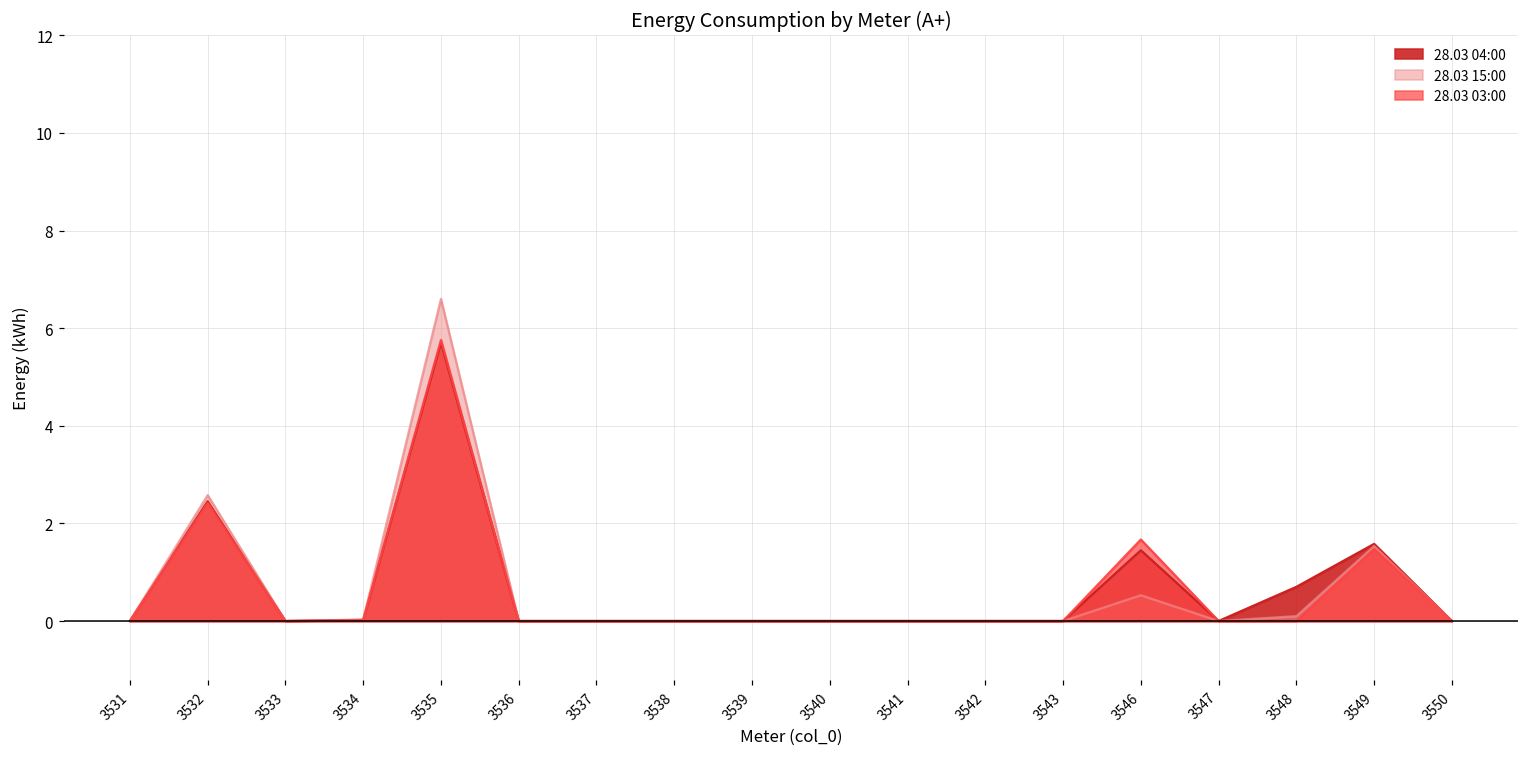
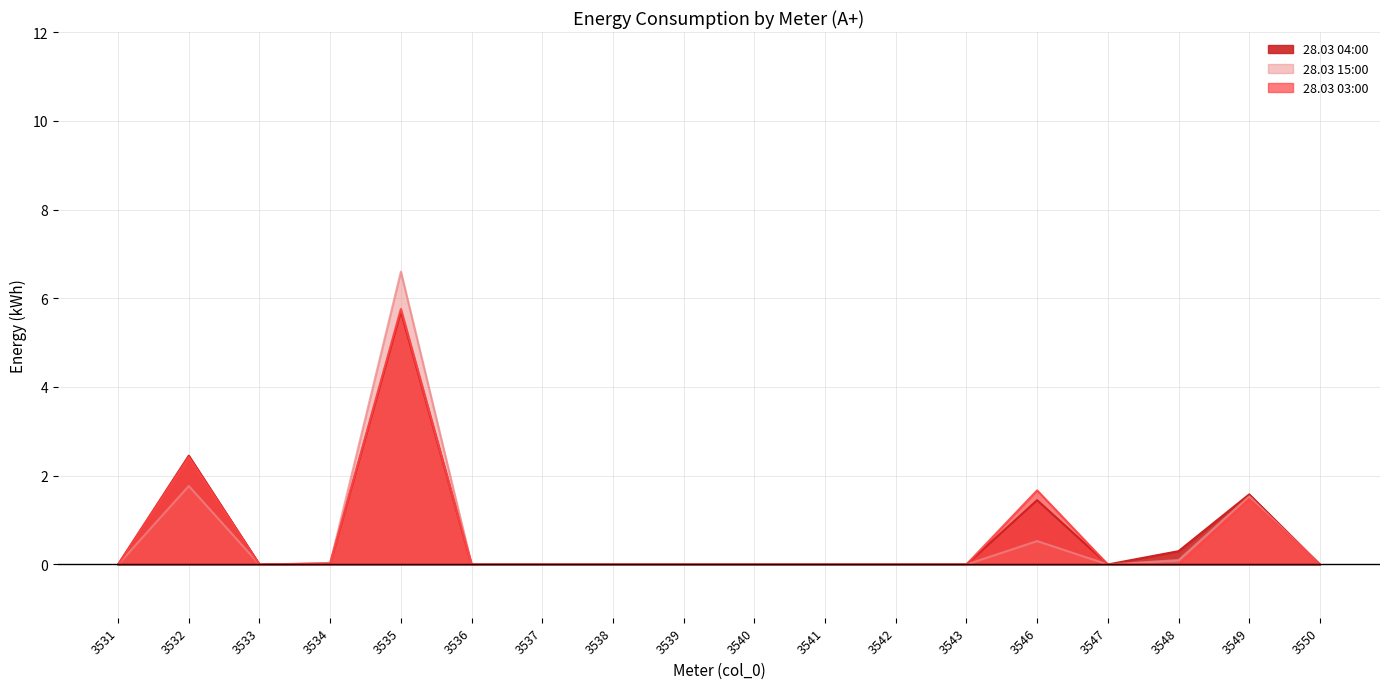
28.03 15:00, 3532: 2.6 -> 1.8
28.03 04:00, 3548: 0.7 -> 0.3
